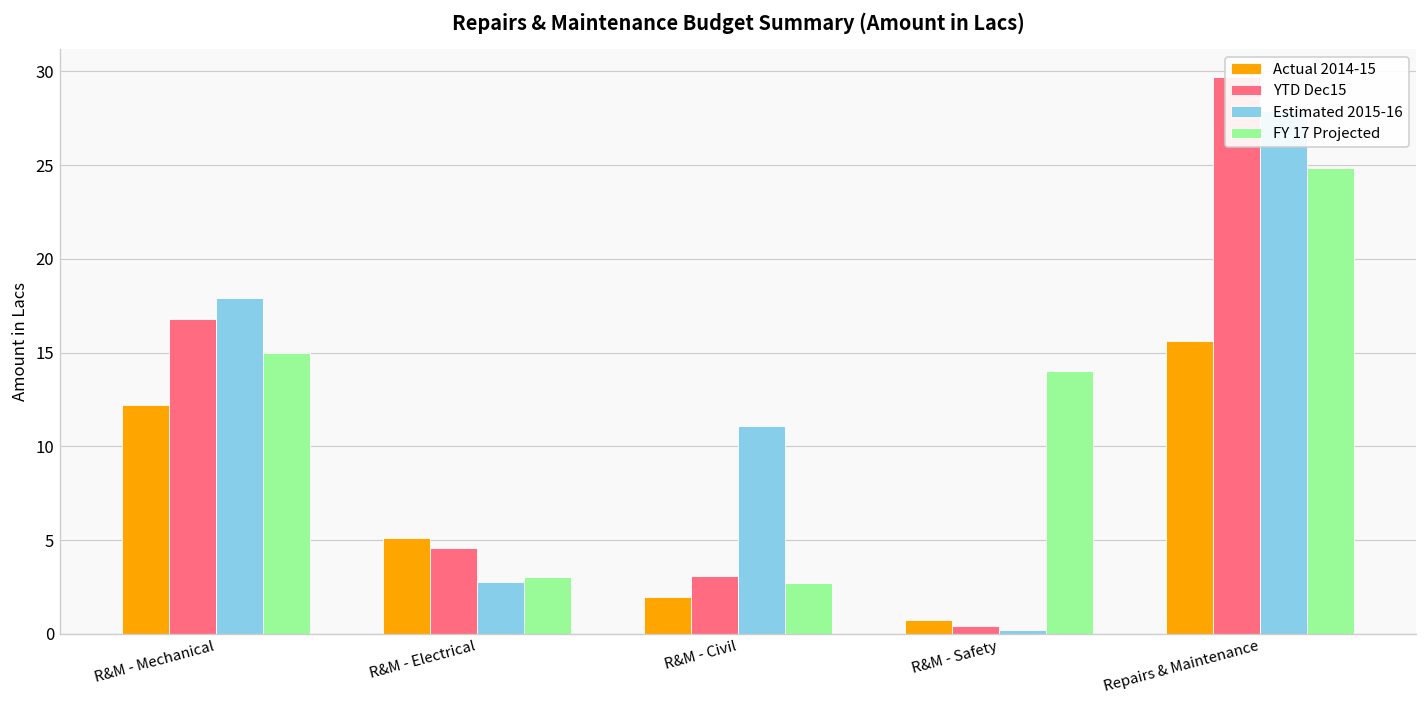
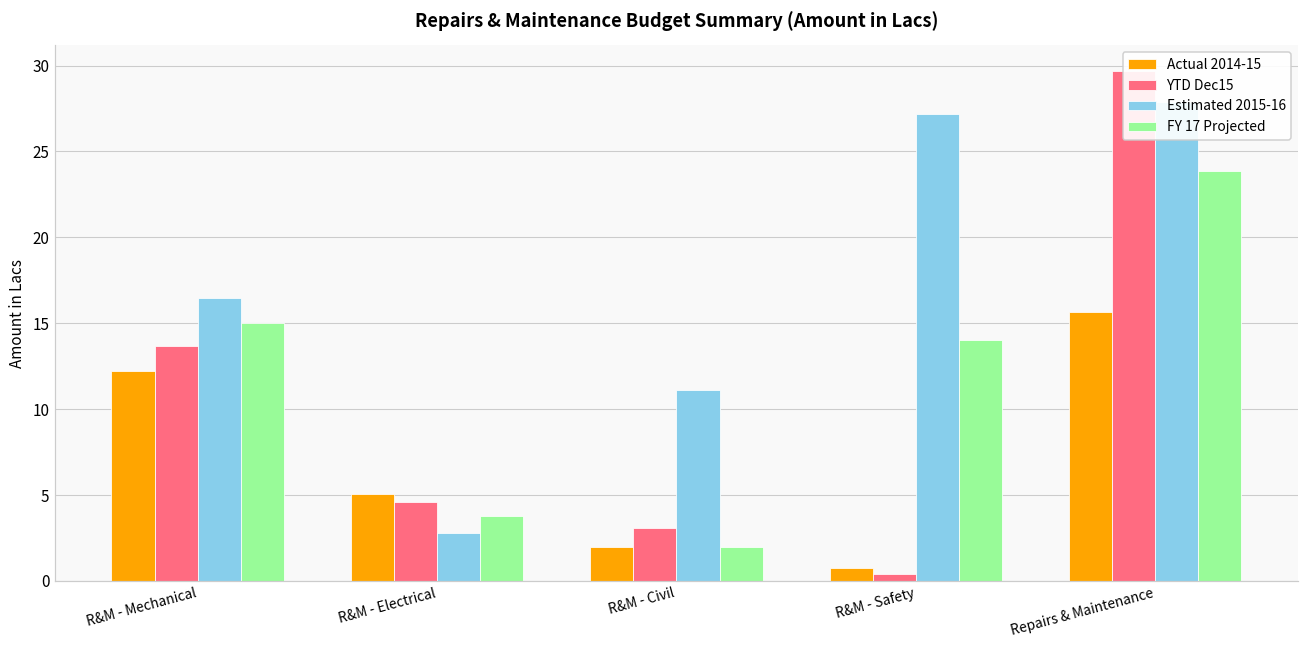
YTD Dec15, R&M - Mechanical: 16.8 -> 13.7
Estimated 2015-16, R&M - Mechanical: 17.9 -> 16.4
FY 17 Projected, R&M - Electrical: 3.0 -> 3.8
FY 17 Projected, R&M - Civil: 2.7 -> 2.0
Estimated 2015-16, R&M - Safety: 0.2 -> 27.2
FY 17 Projected, Repairs & Maintenance: 24.9 -> 23.9
